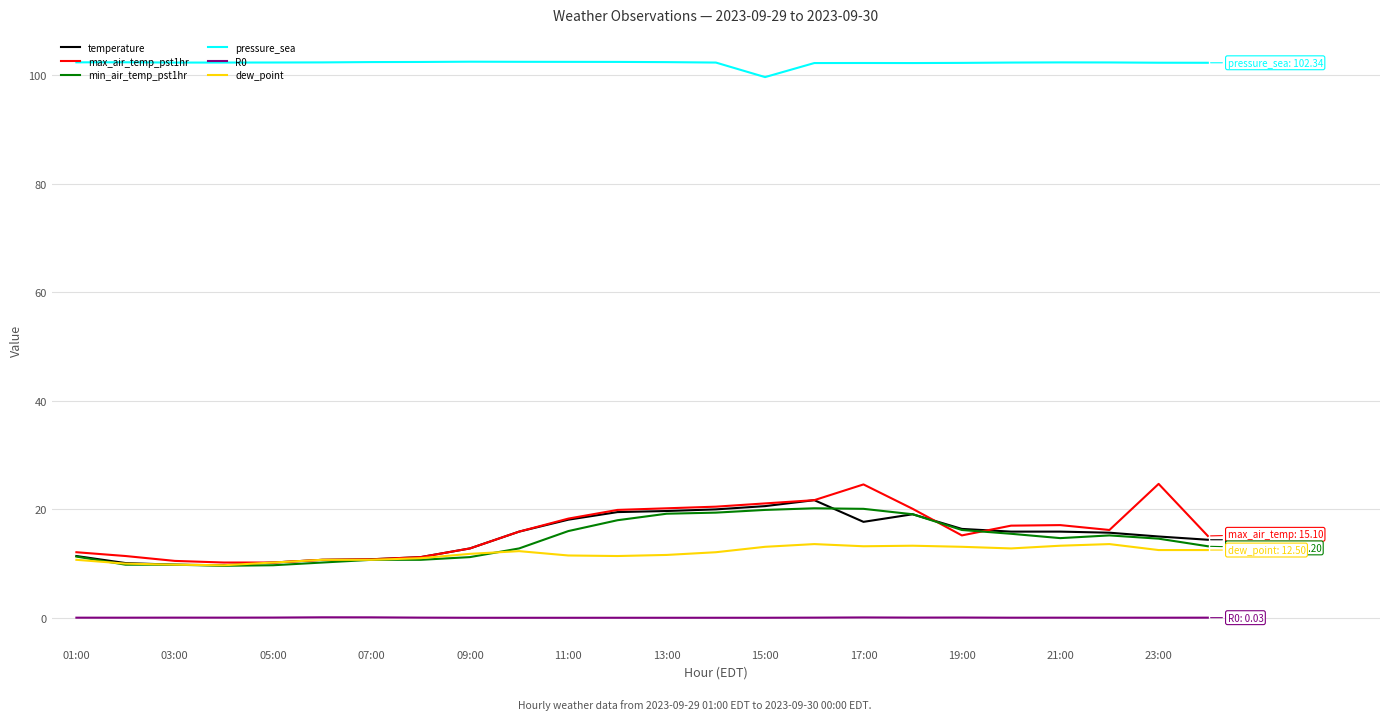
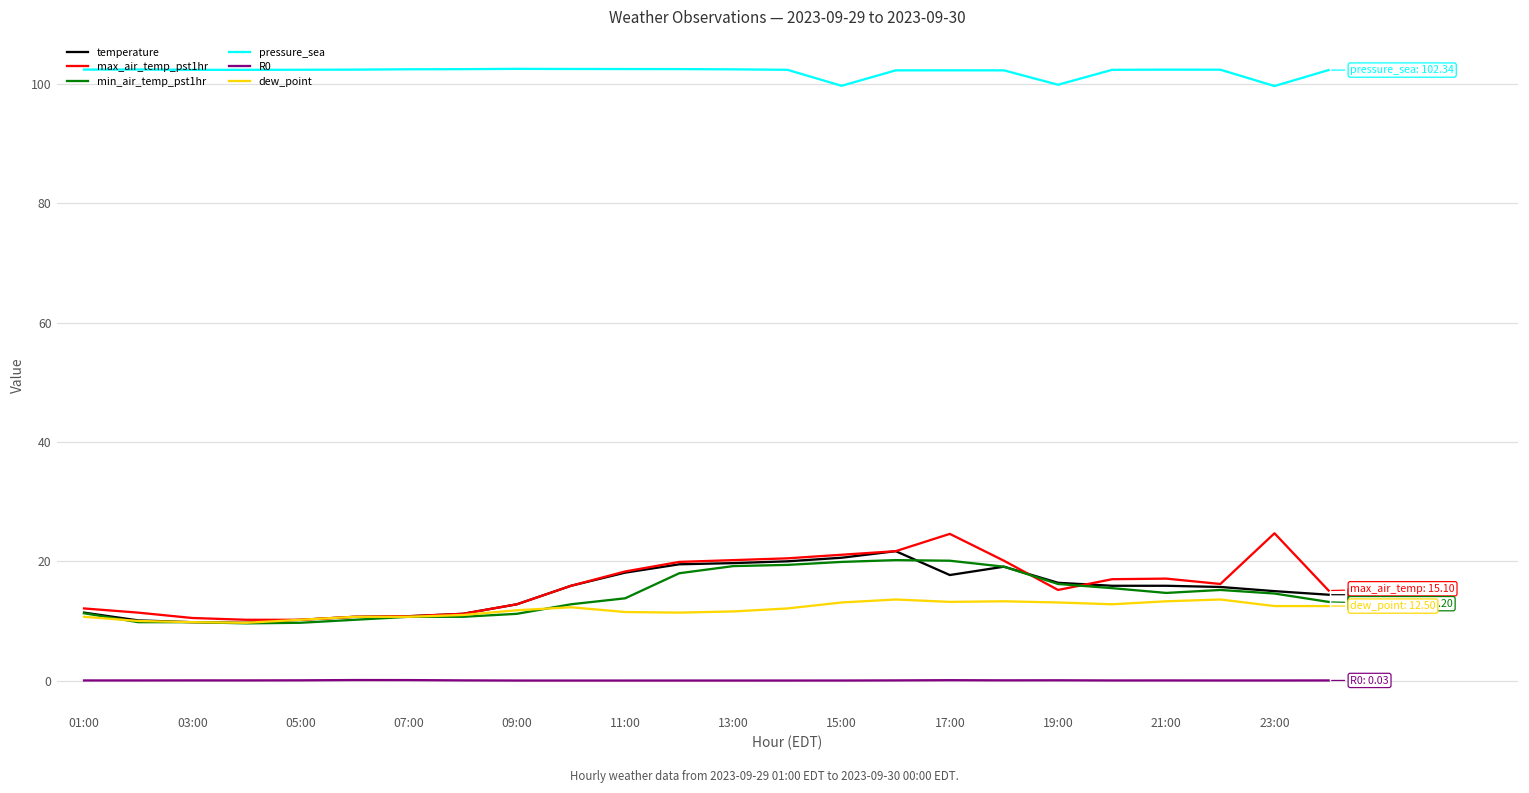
min_air_temp_pst1hr, 11:00: 16 -> 14
pressure_sea, 19:00: 102 -> 100
pressure_sea, 23:00: 102 -> 100
